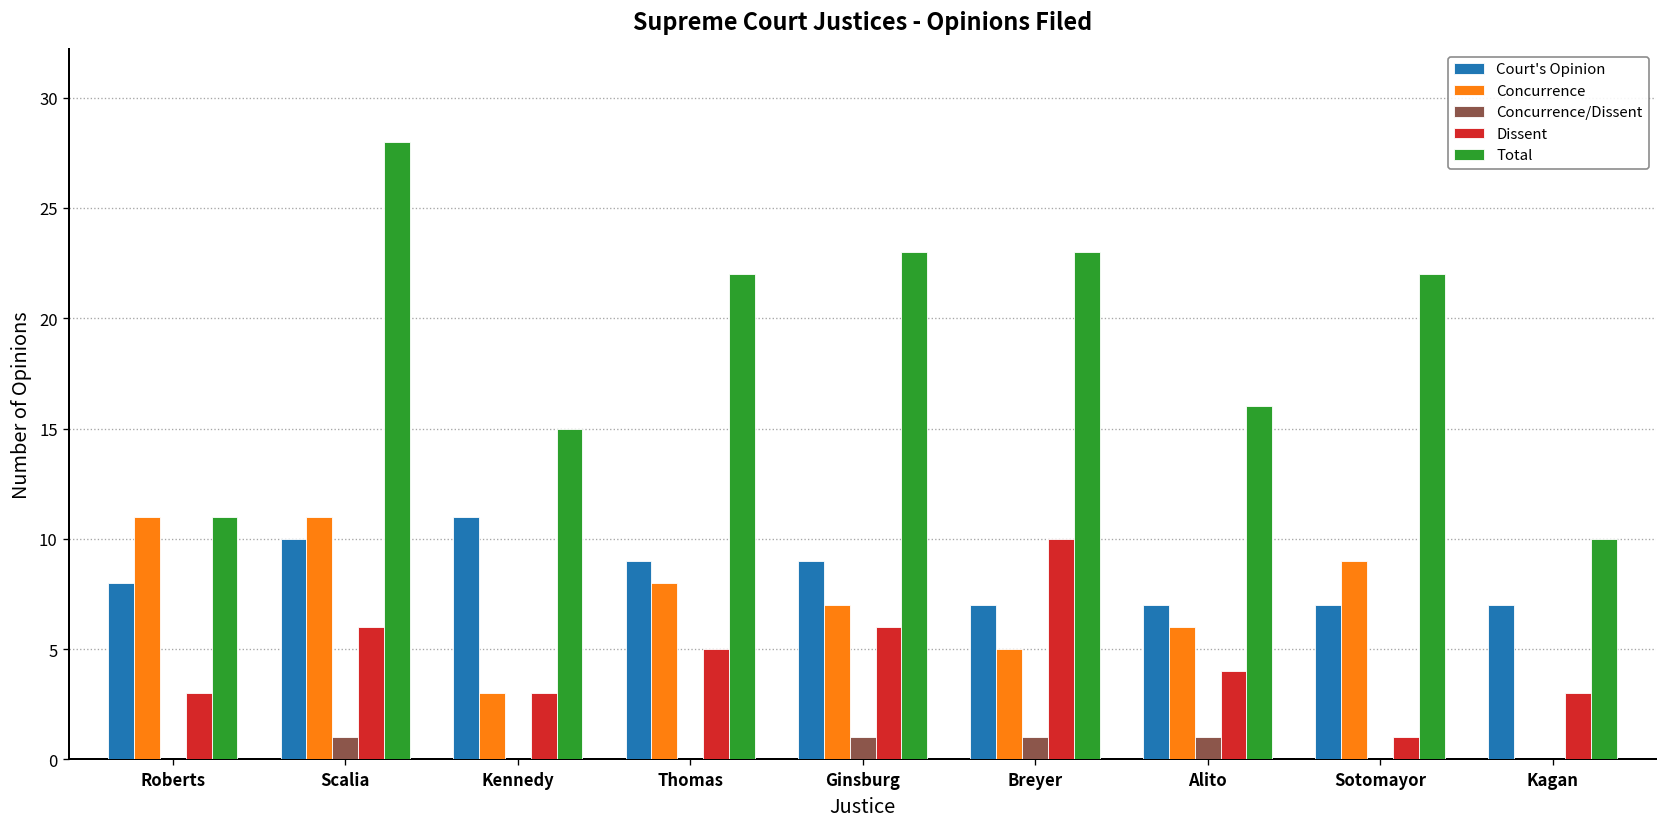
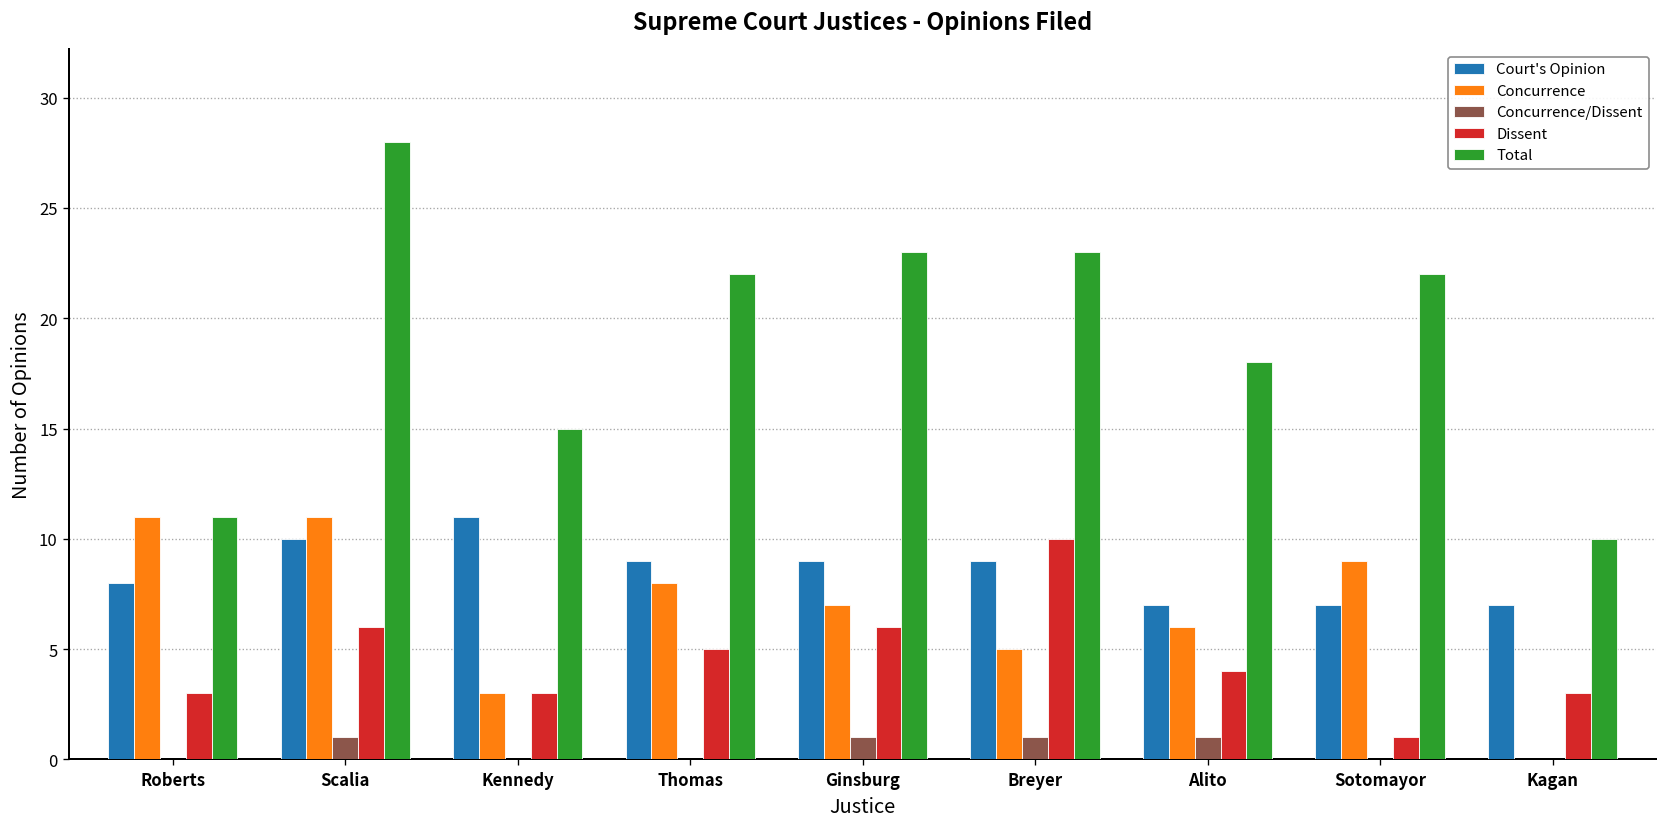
Court's Opinion, Breyer: 7 -> 9
Total, Alito: 16 -> 18
